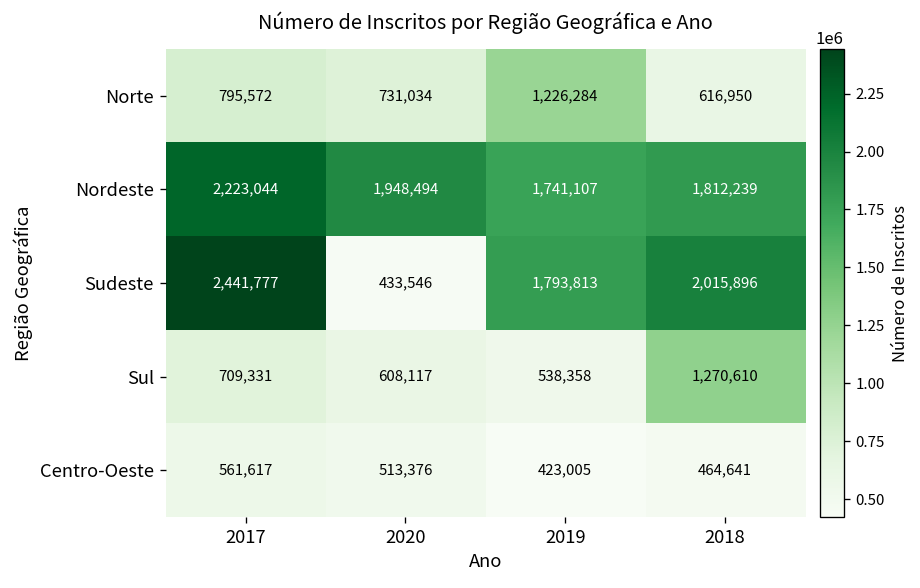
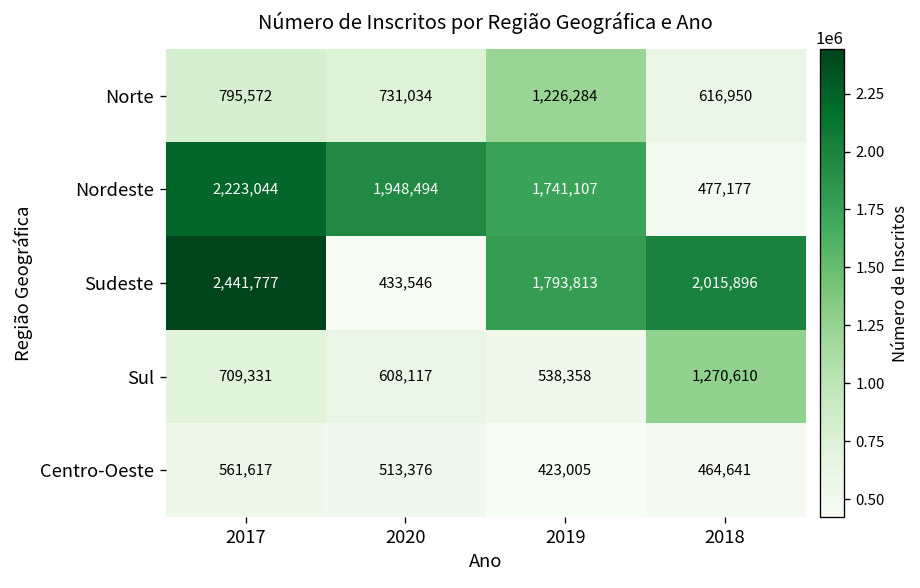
Nordeste, 2018: 1,812,239 -> 477,177
